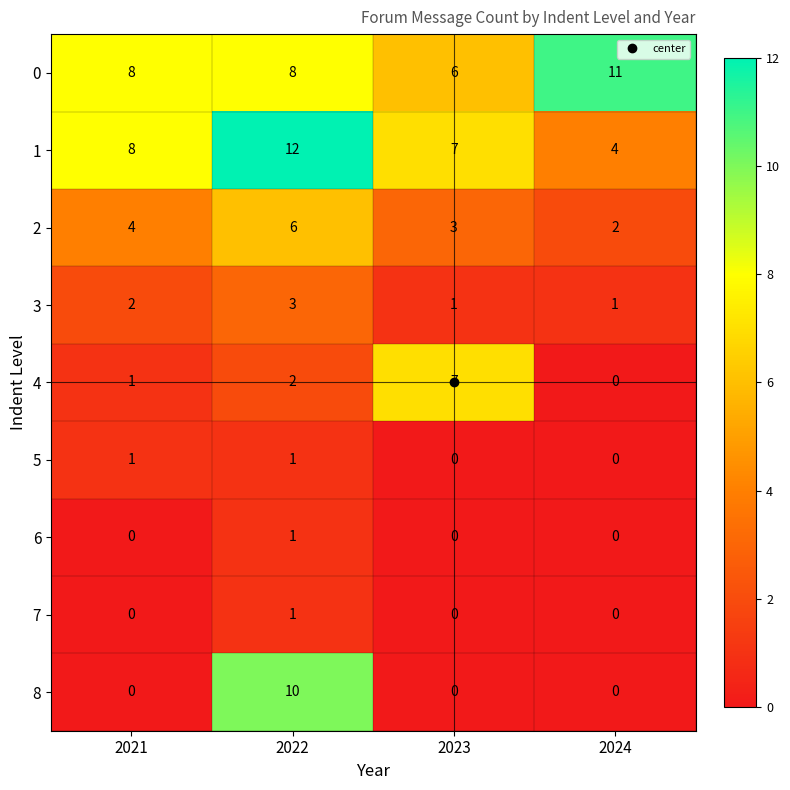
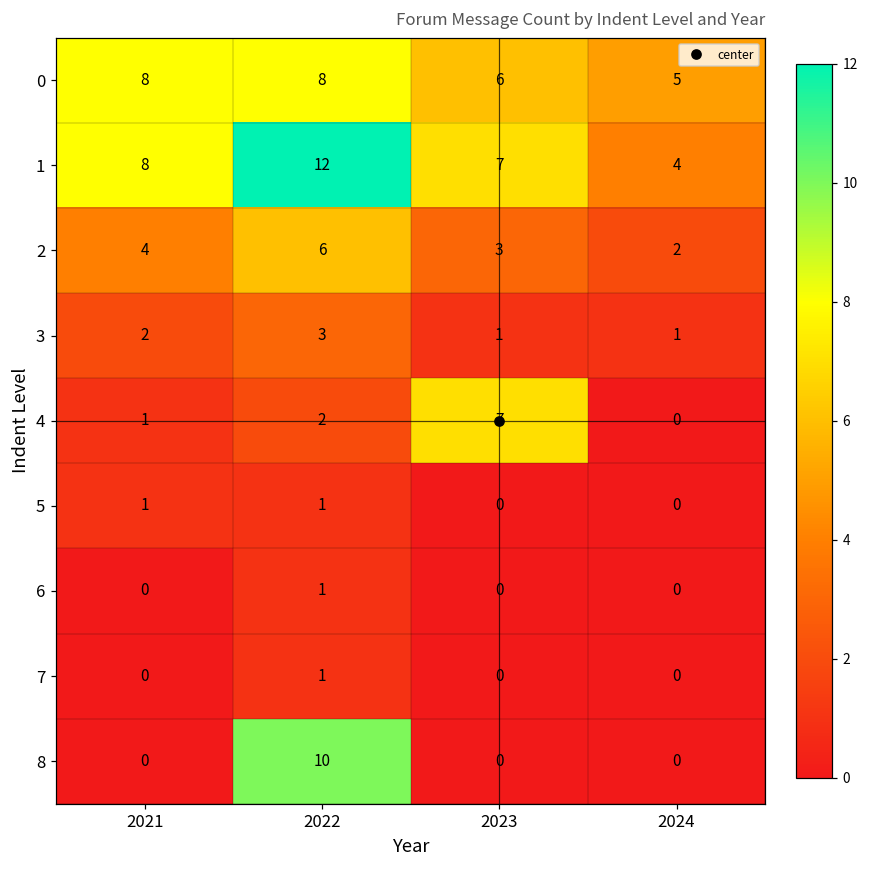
0, 2024: 11 -> 5
